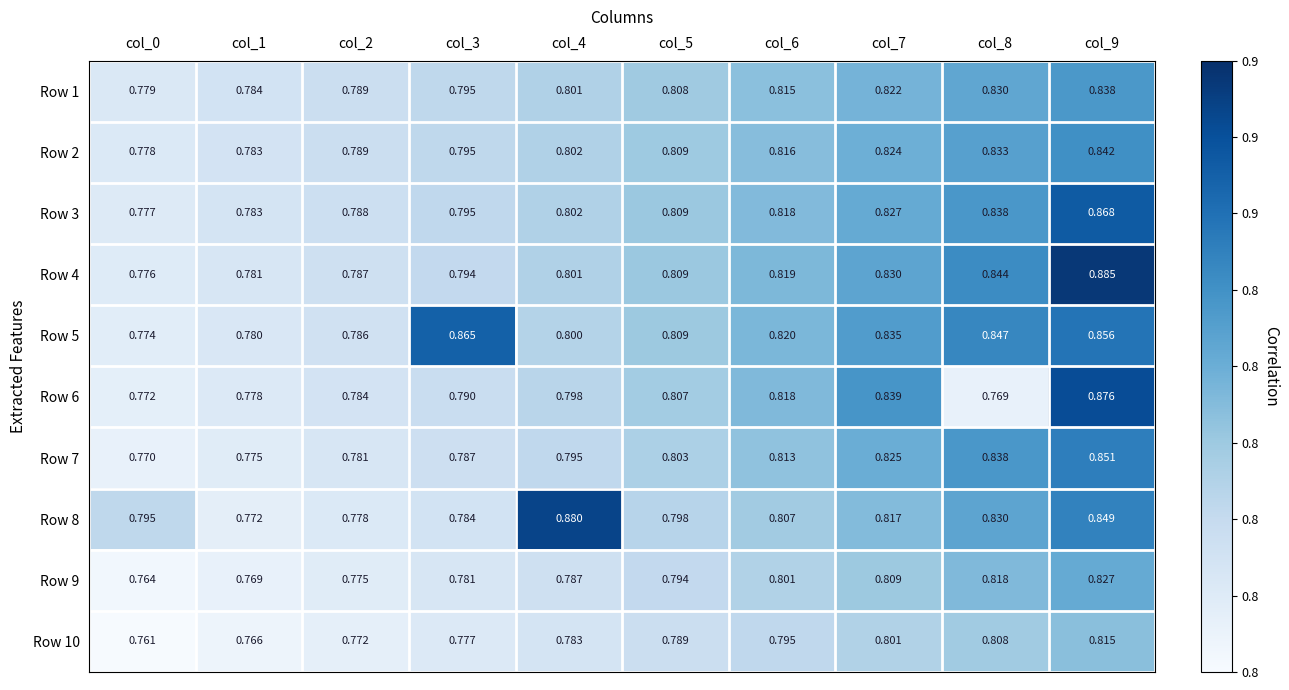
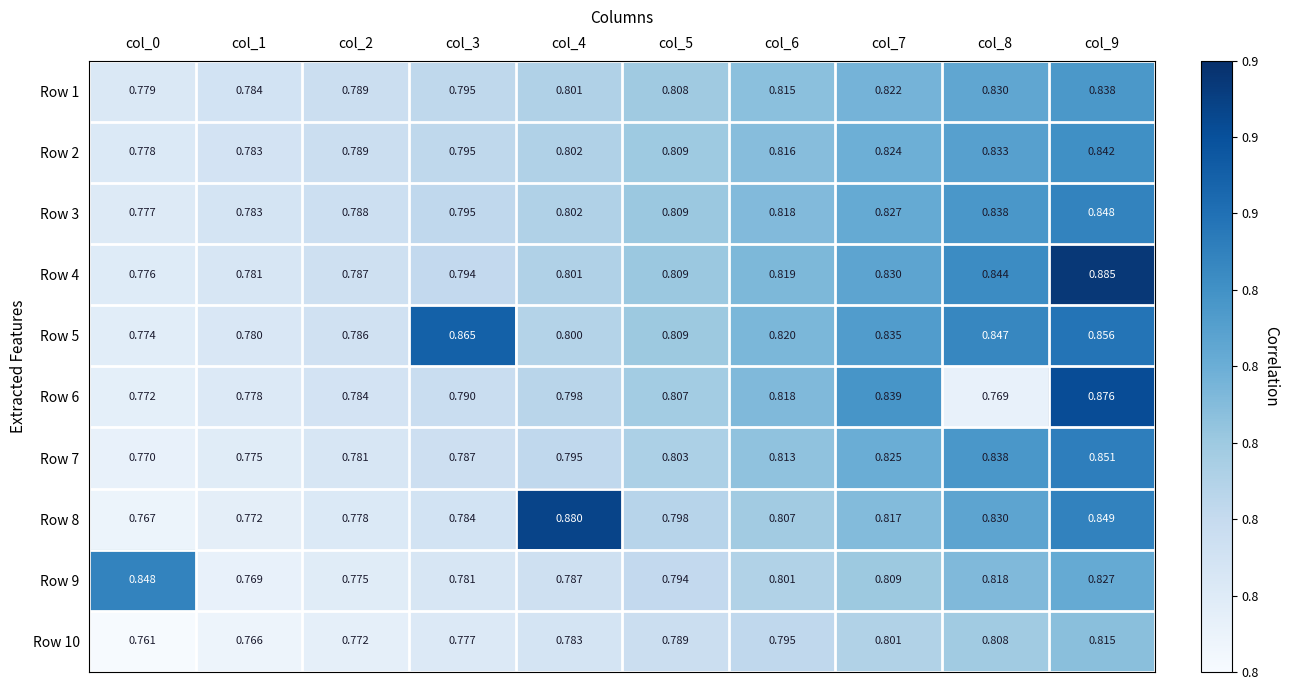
Row 3, col_9: 0.868 -> 0.848
Row 8, col_0: 0.795 -> 0.767
Row 9, col_0: 0.764 -> 0.848
